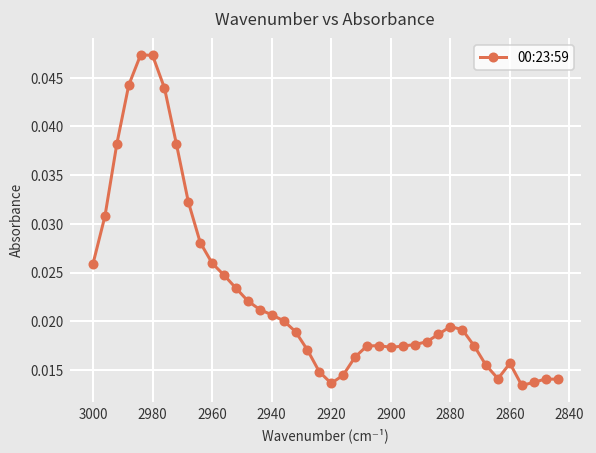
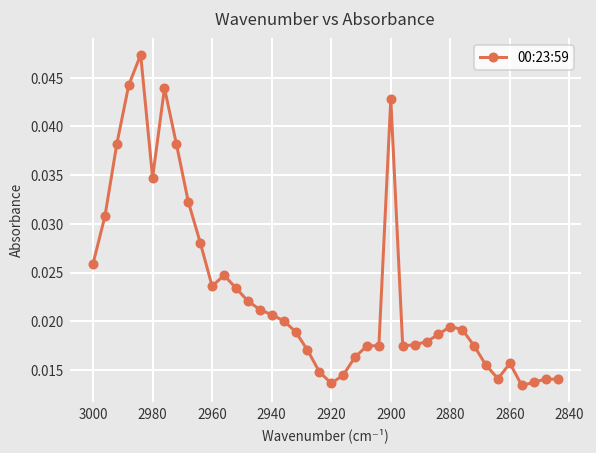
2980: 0.047 -> 0.035
2960: 0.026 -> 0.024
2900: 0.017 -> 0.043
